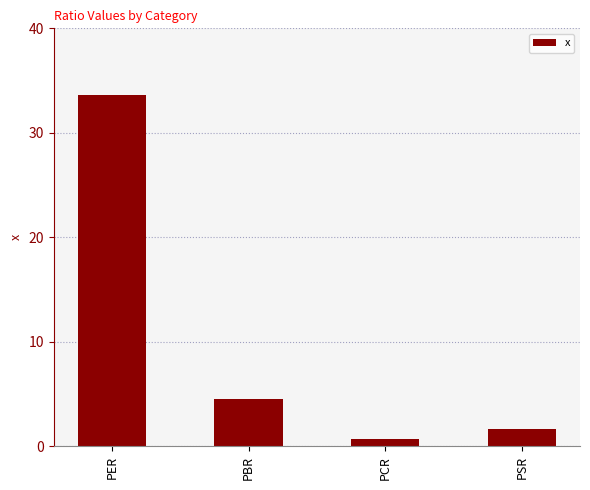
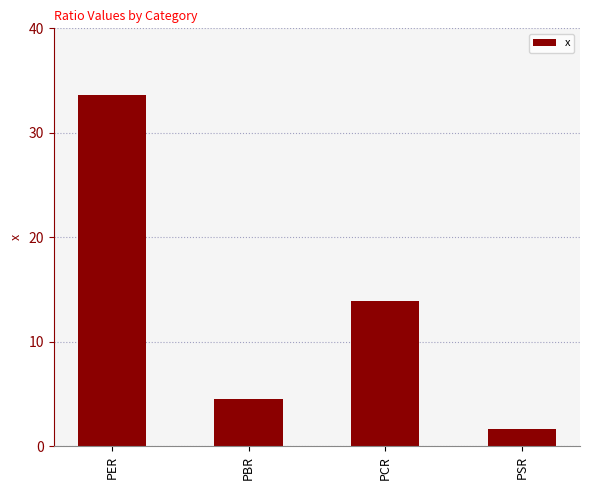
PCR: 0.7 -> 13.9
